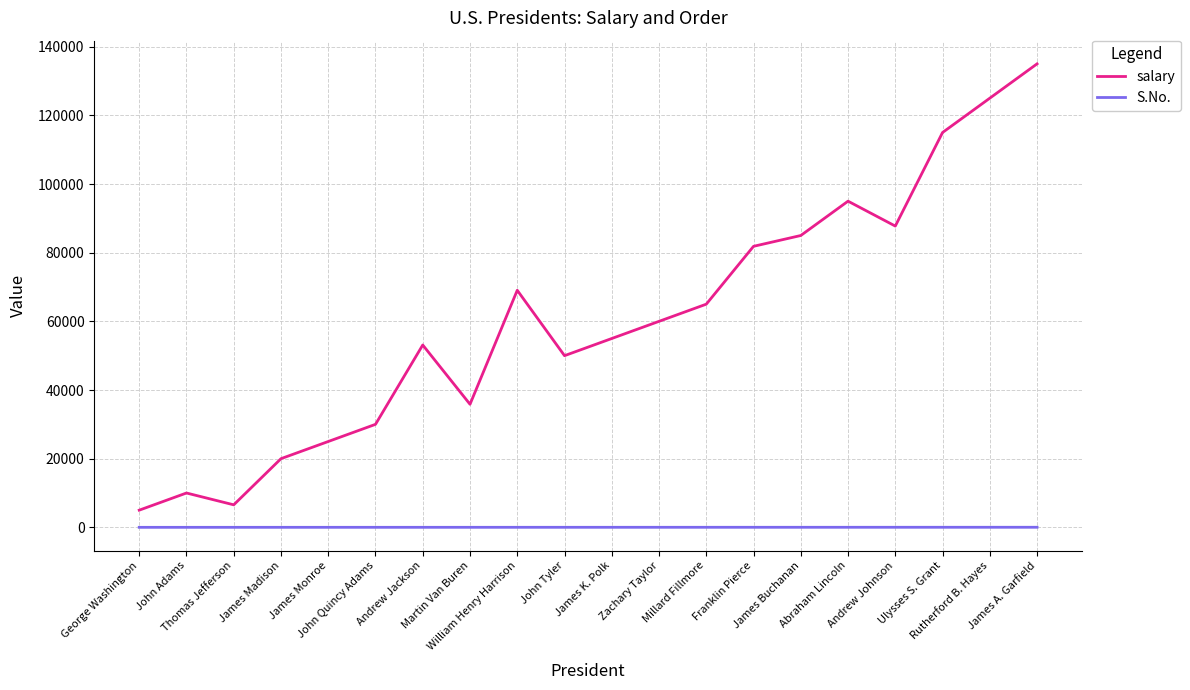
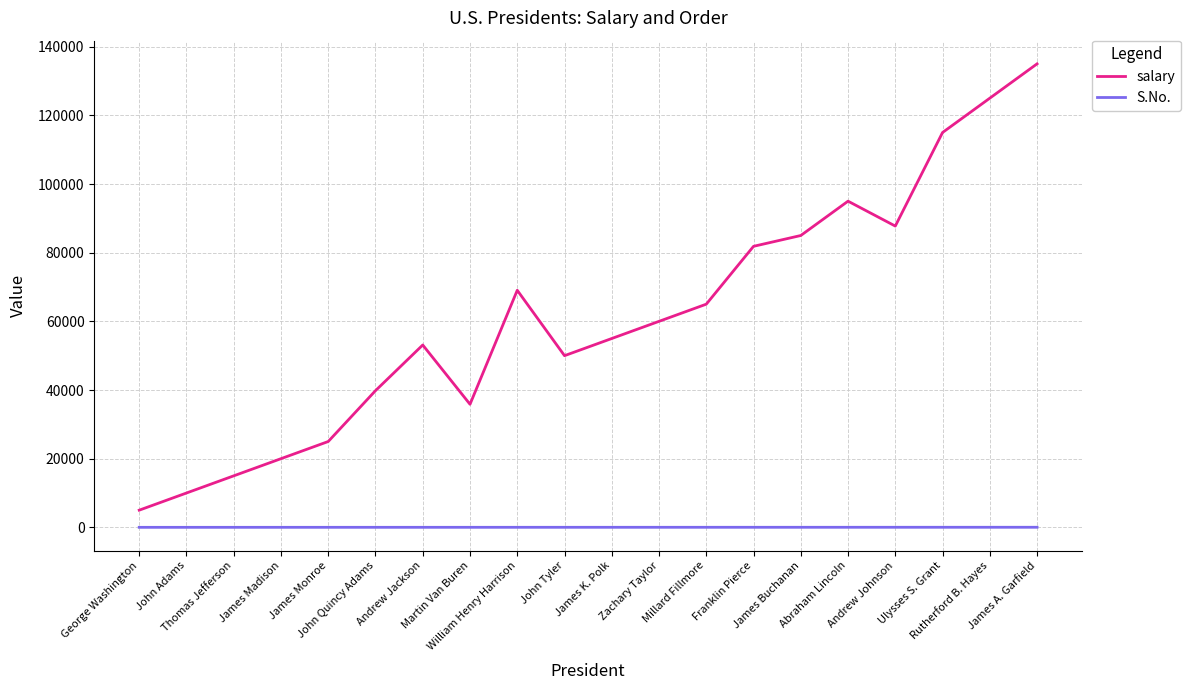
salary, Thomas Jefferson: 7000 -> 15000
salary, John Quincy Adams: 30000 -> 40000
